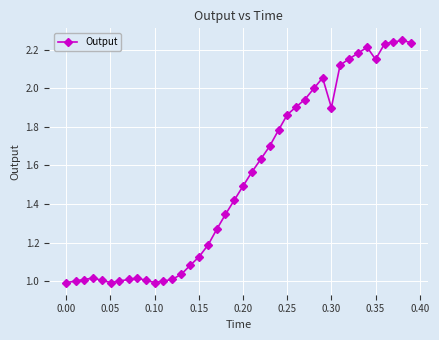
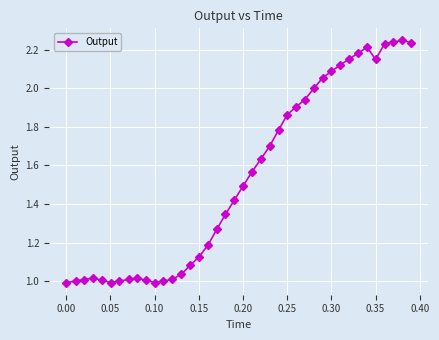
0.30: 1.90 -> 2.09
